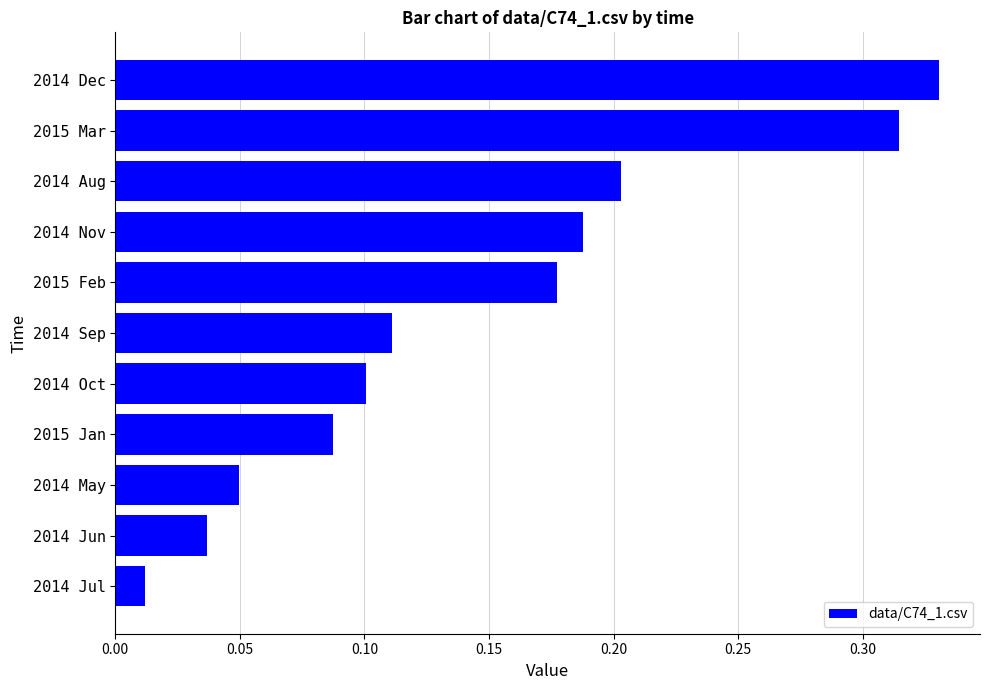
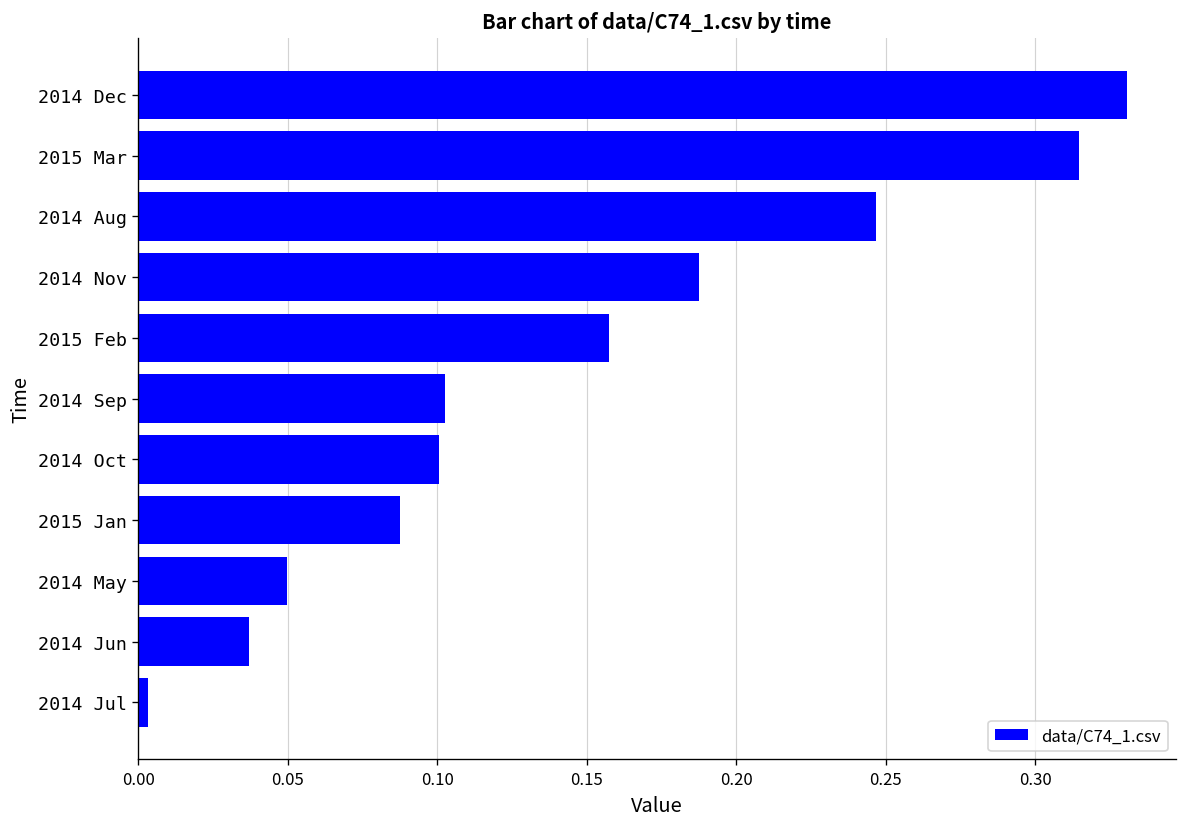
2014 Aug: 0.203 -> 0.247
2015 Feb: 0.177 -> 0.158
2014 Sep: 0.111 -> 0.102
2014 Jul: 0.012 -> 0.003
